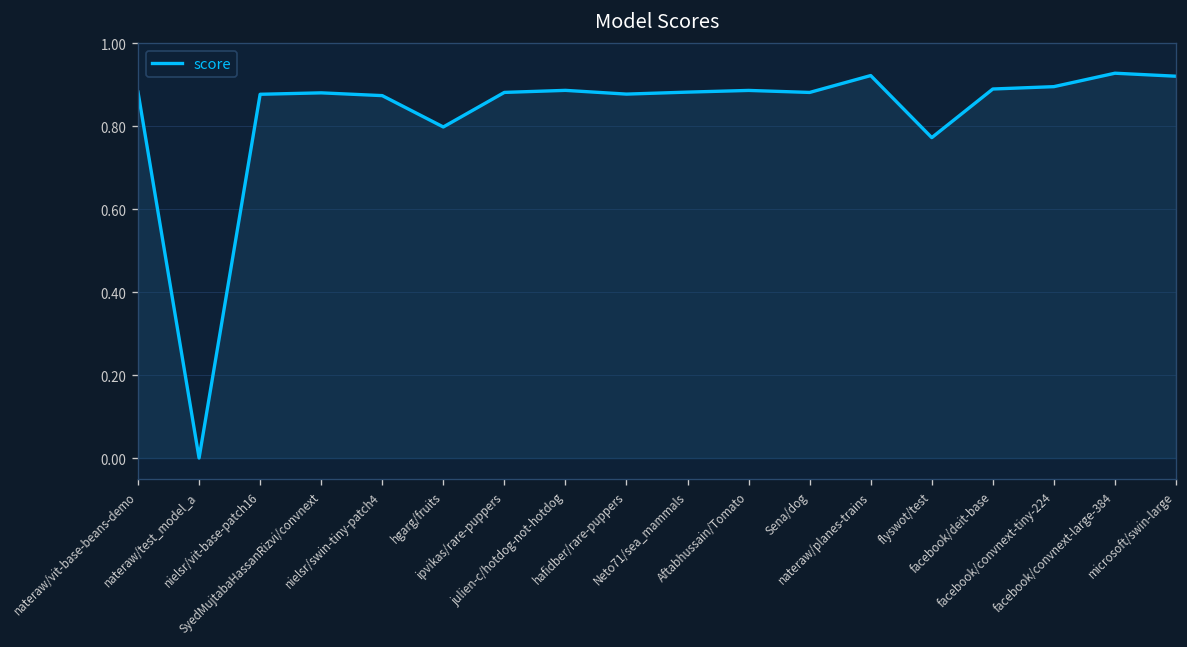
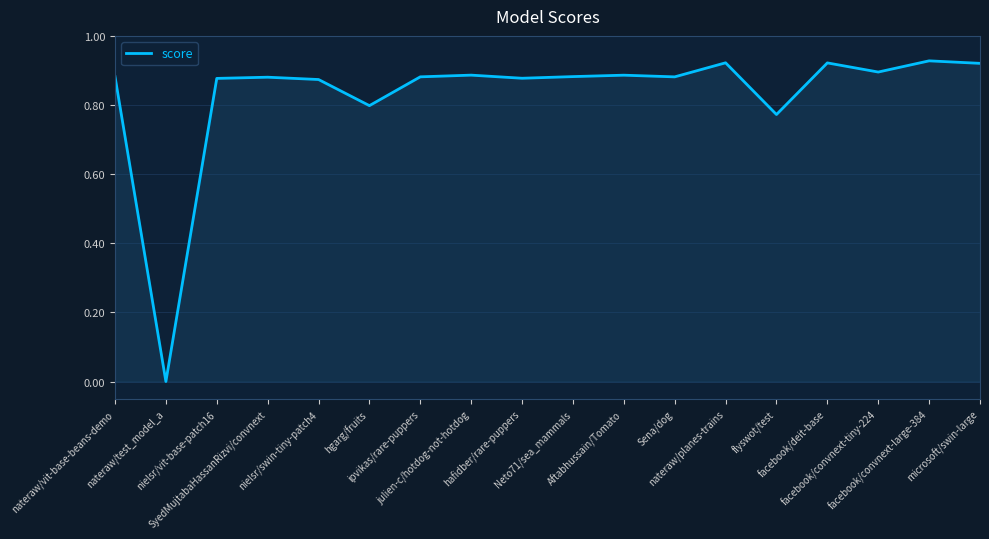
facebook/deit-base: 0.89 -> 0.92
